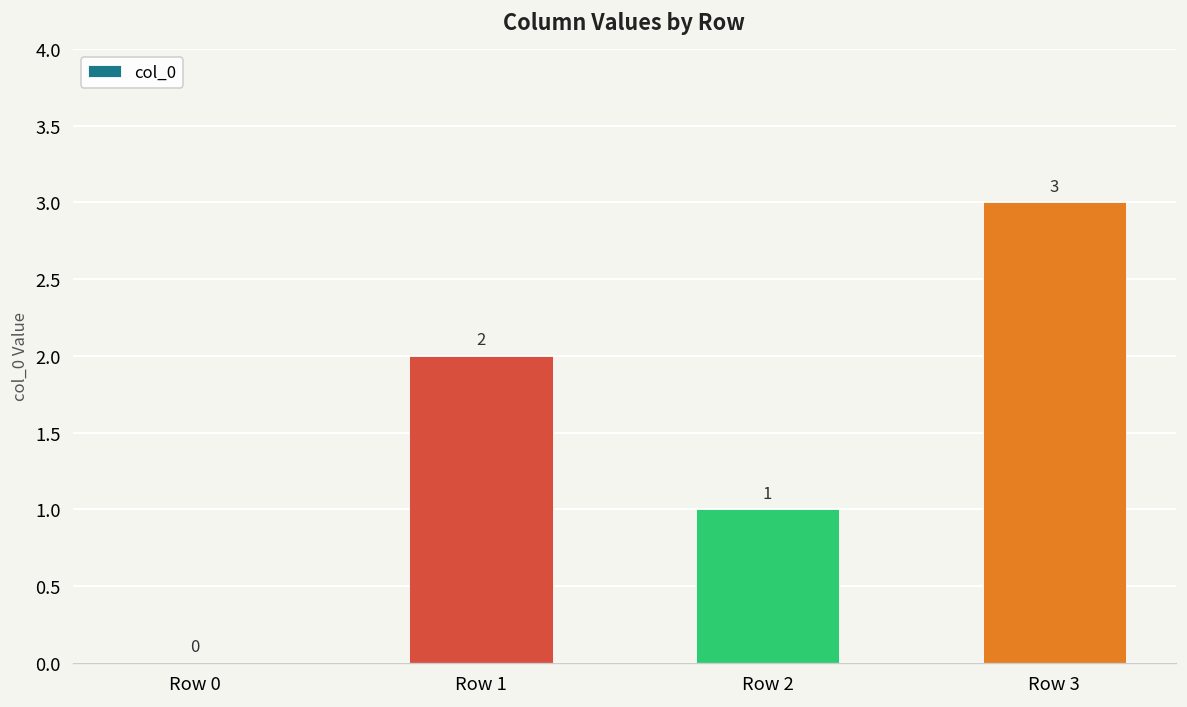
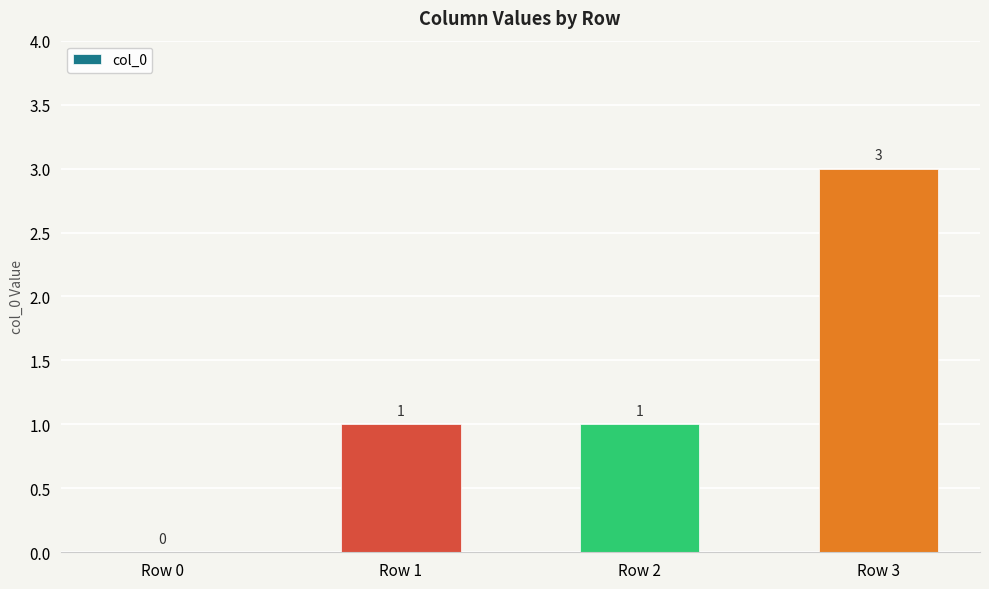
Row 1: 2 -> 1
